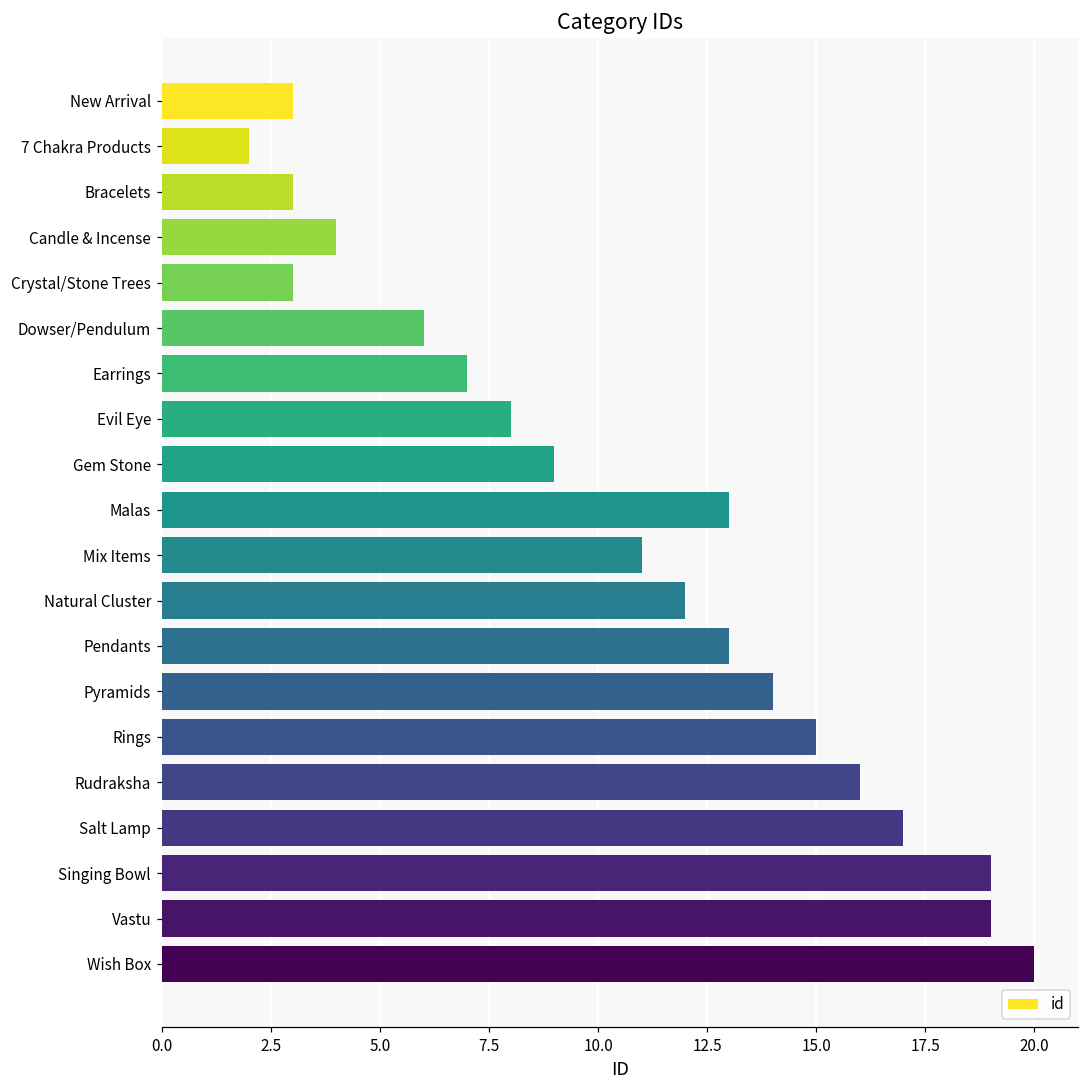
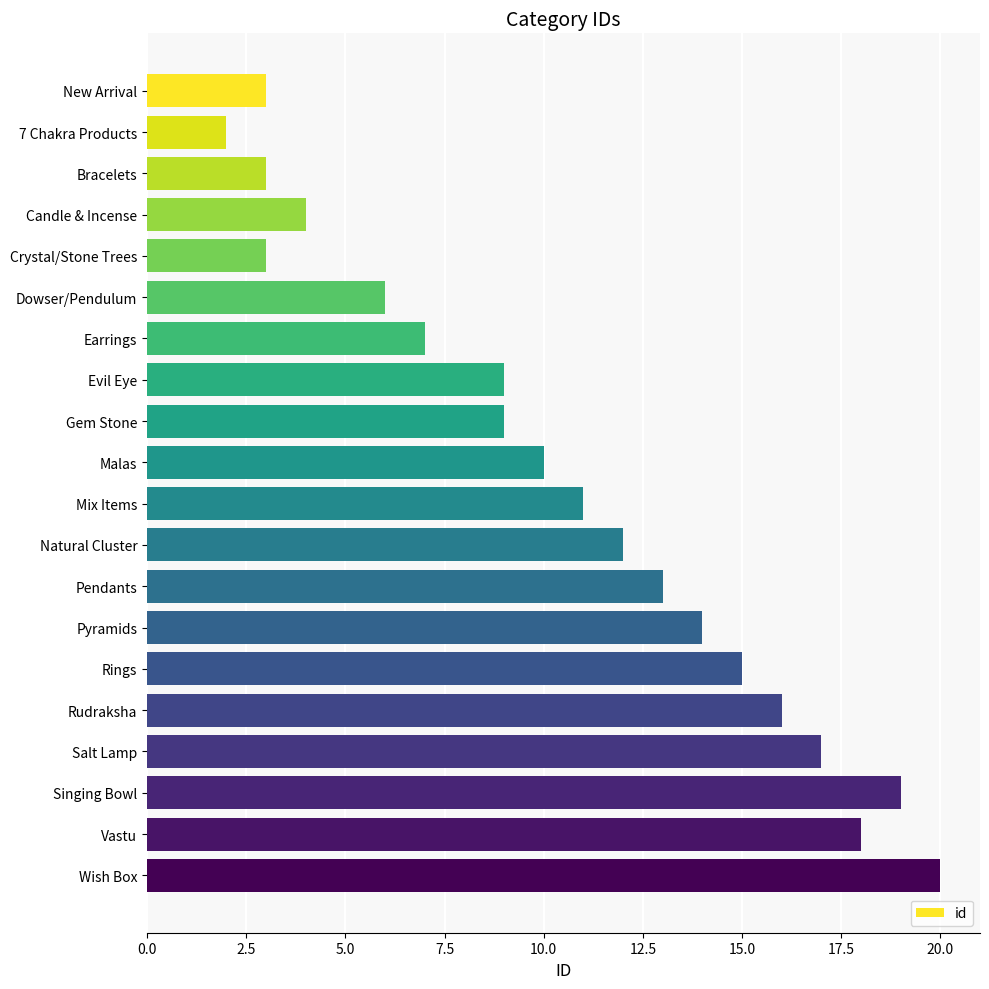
Evil Eye: 8 -> 9
Malas: 13 -> 10
Vastu: 19 -> 18
